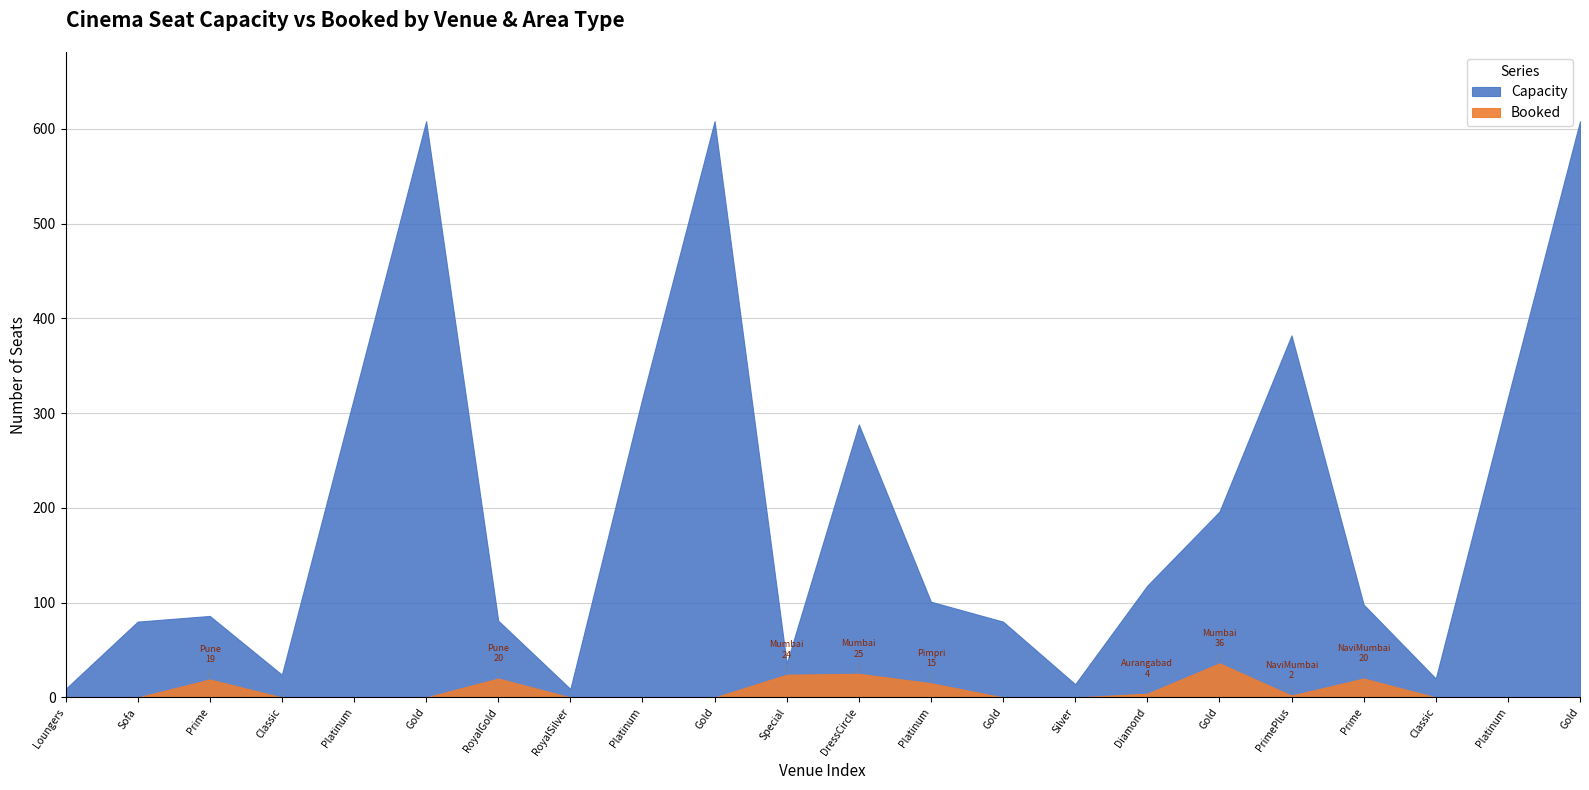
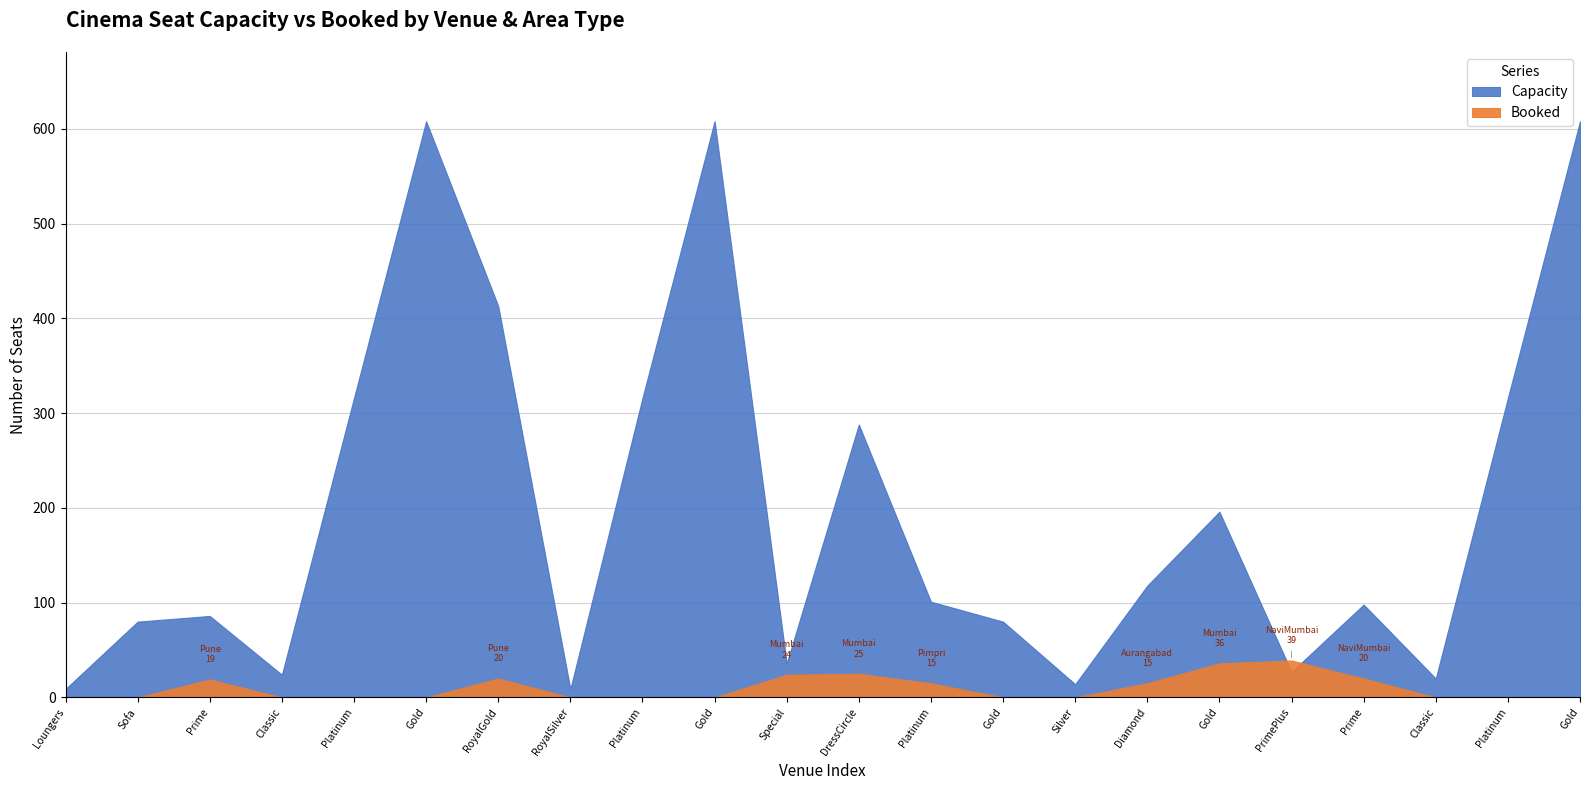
Capacity, RoyalGold: 80 -> 410
Booked, Diamond: 4 -> 15
Capacity, PrimePlus: 380 -> 30
Booked, PrimePlus: 2 -> 39
